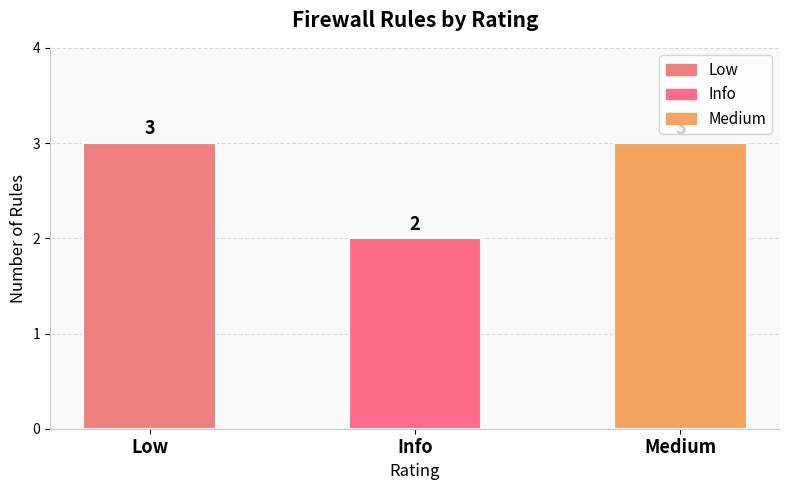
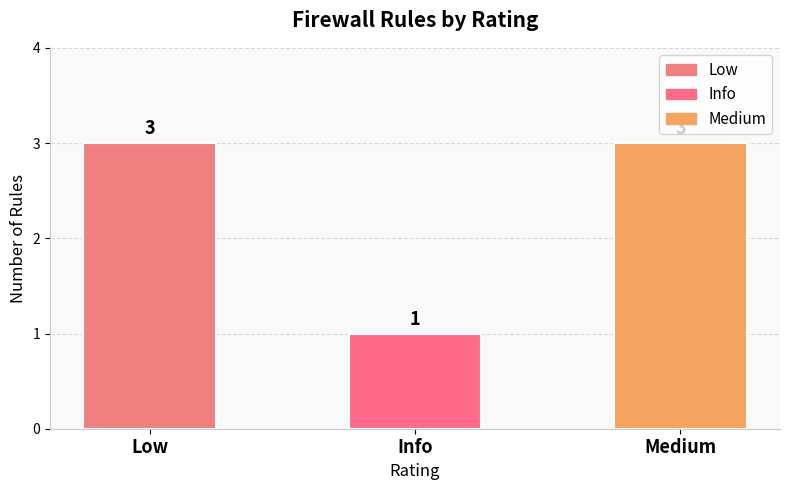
Info: 2 -> 1
